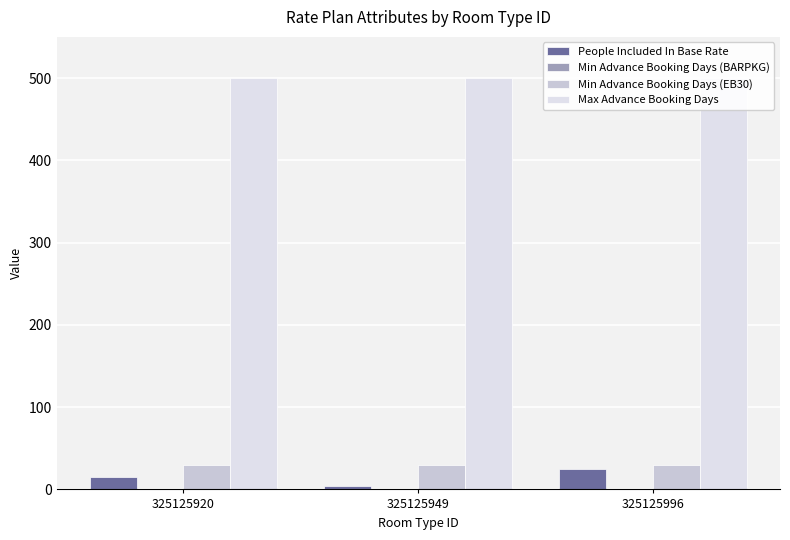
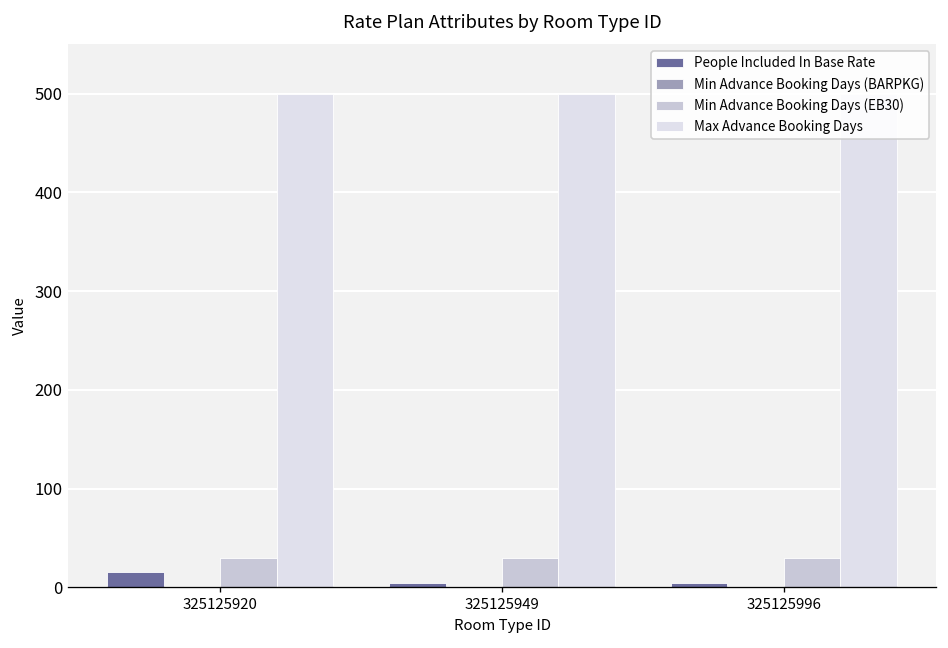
People Included In Base Rate, 325125996: 30 -> 0
